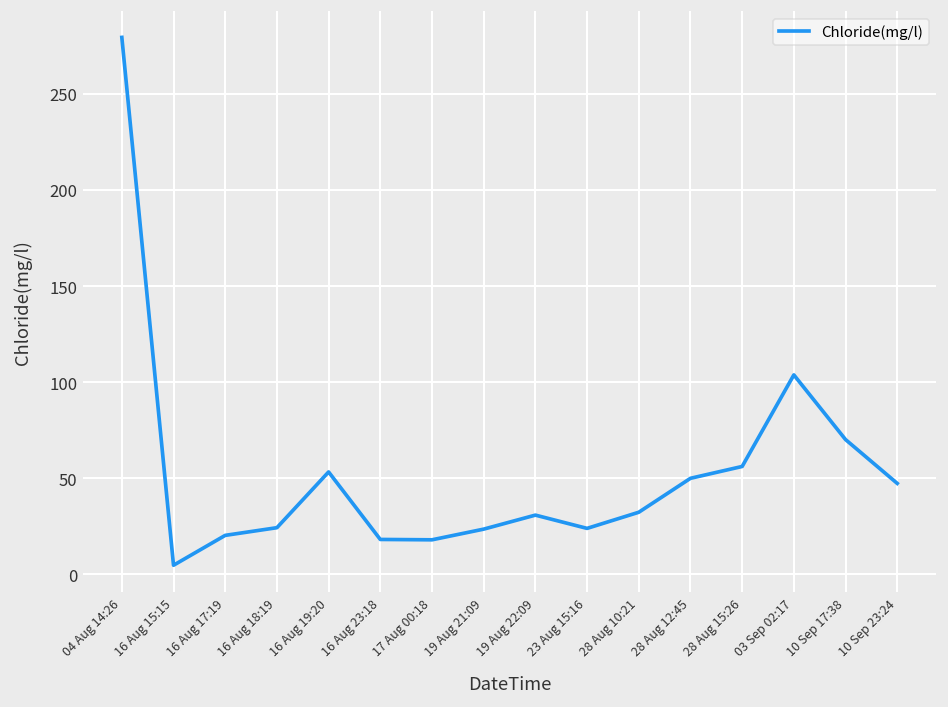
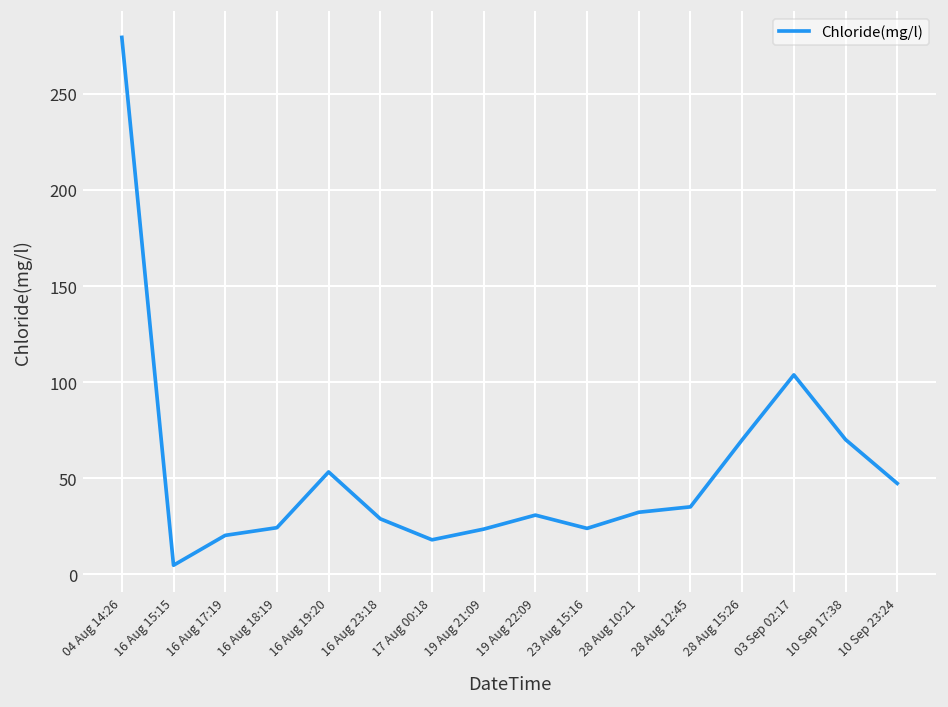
16 Aug 23:18: 18 -> 29
28 Aug 12:45: 50 -> 35
28 Aug 15:26: 56 -> 70
